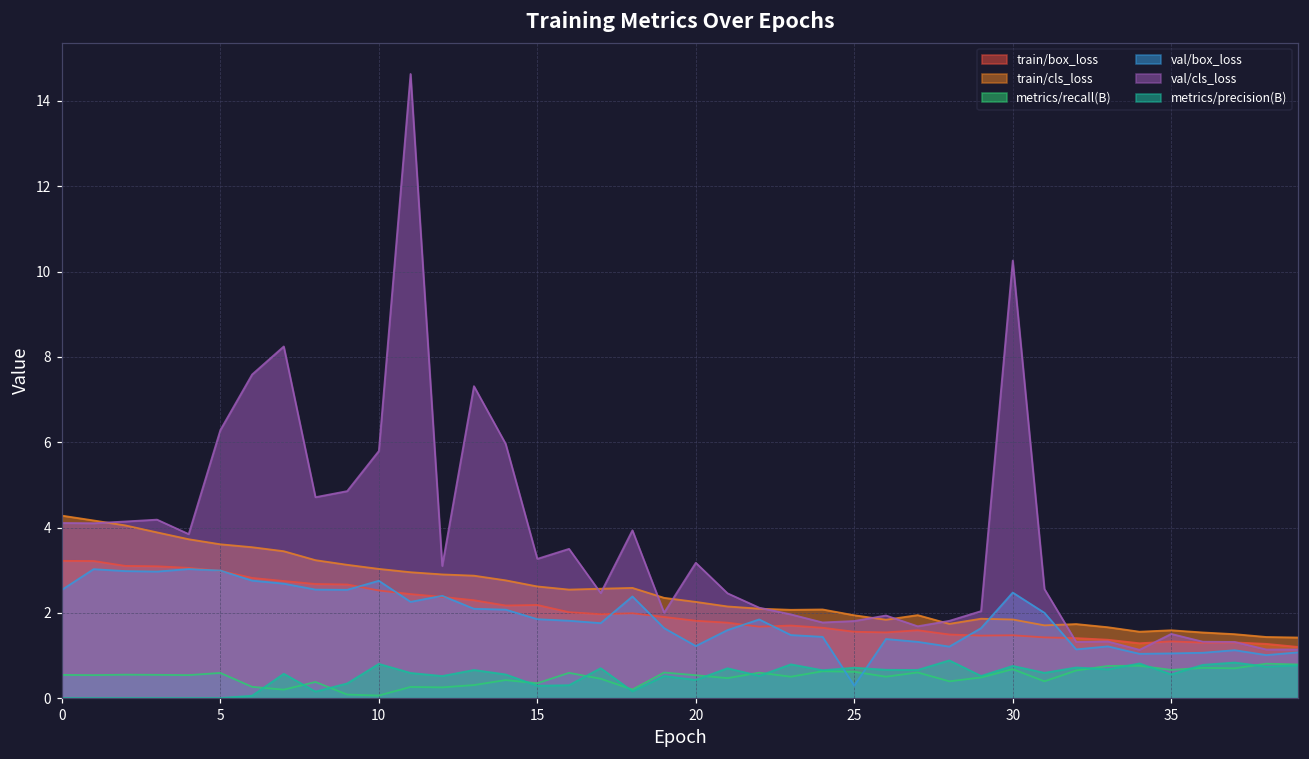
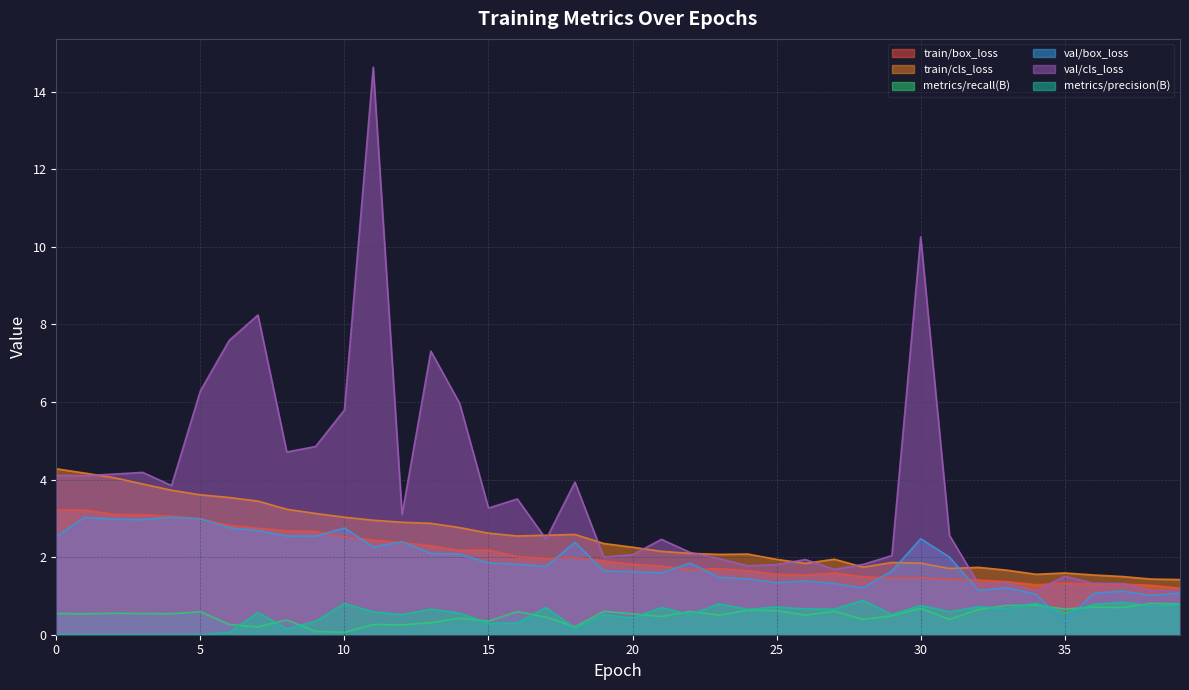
val/box_loss, 20: 1.2 -> 1.6
val/cls_loss, 20: 3.2 -> 2.1
val/box_loss, 25: 0.3 -> 1.3
val/box_loss, 35: 1.0 -> 0.3
